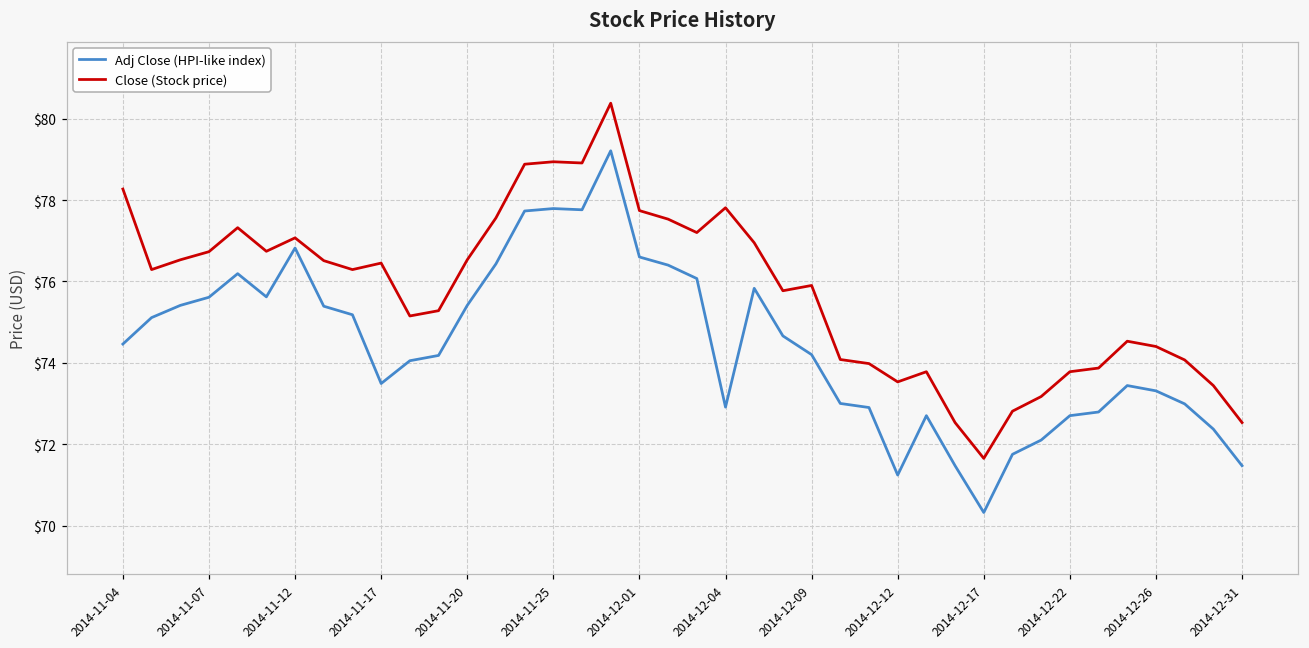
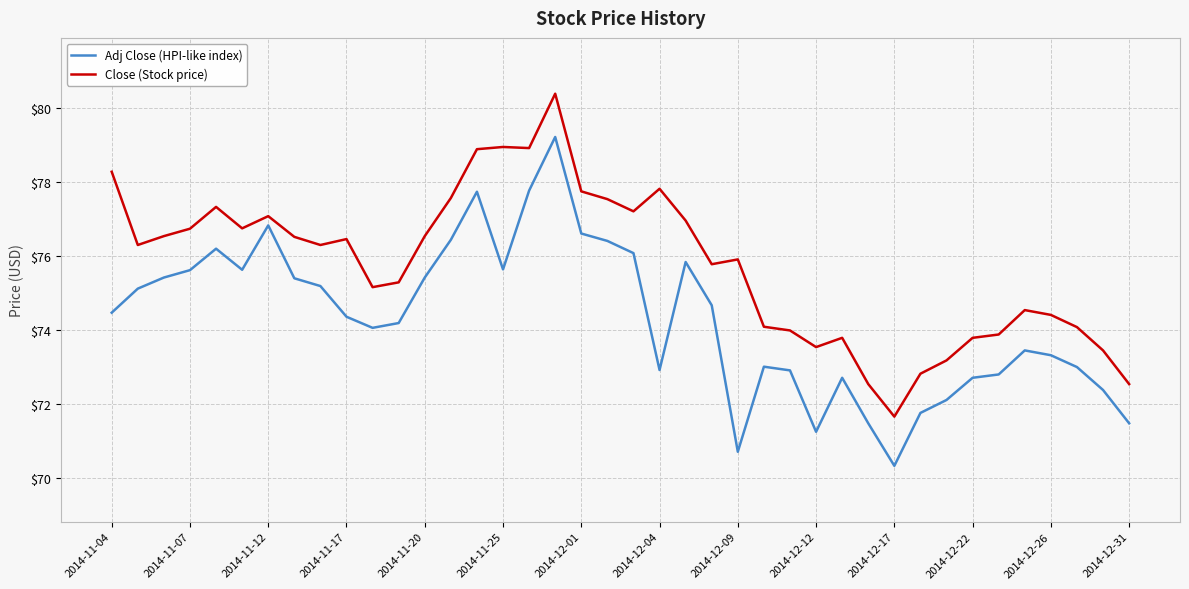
Adj Close (HPI-like index), 2014-11-17: $73.5 -> $74.4
Adj Close (HPI-like index), 2014-11-25: $77.8 -> $75.6
Adj Close (HPI-like index), 2014-12-09: $74.2 -> $70.7
